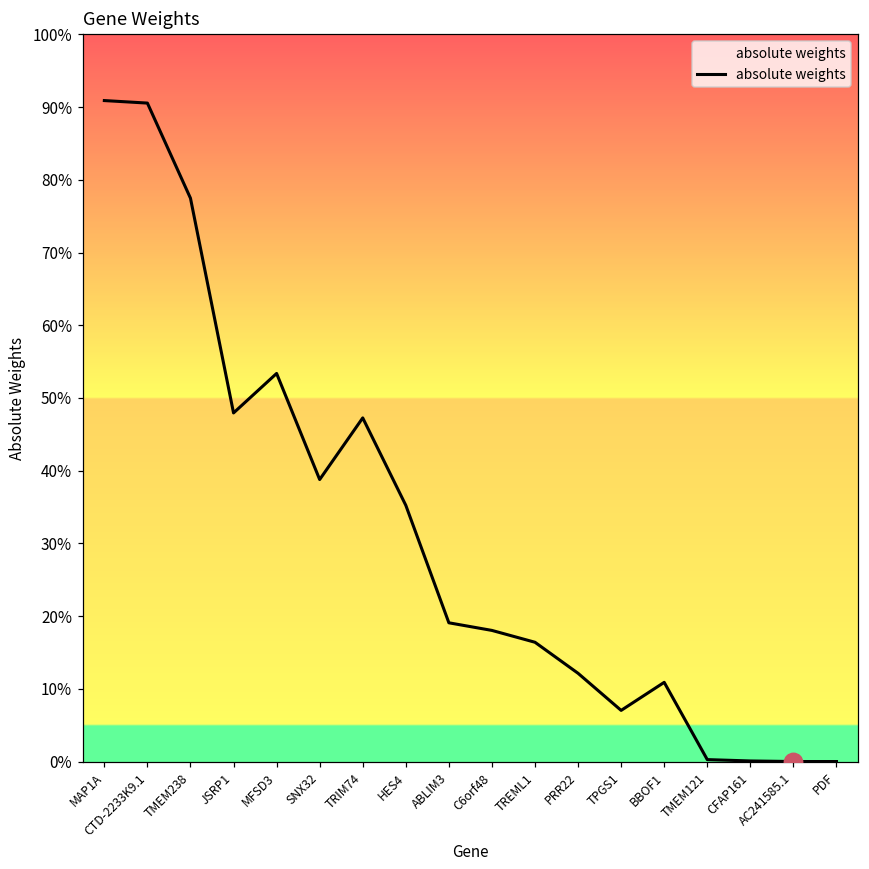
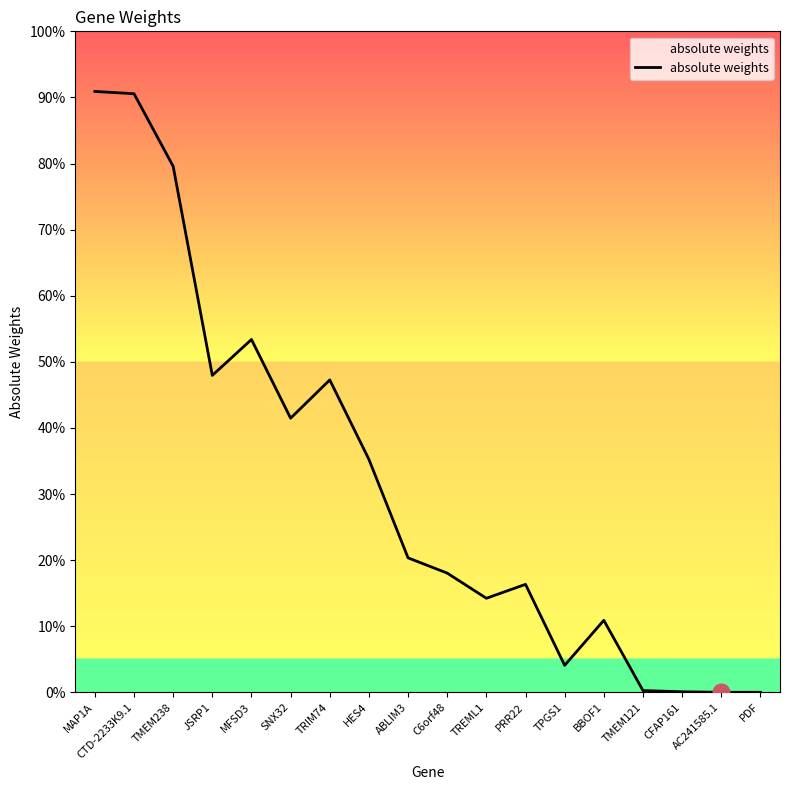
absolute weights, TMEM238: 77% -> 80%
absolute weights, SNX32: 39% -> 41%
absolute weights, ABLIM3: 19% -> 20%
absolute weights, TREML1: 16% -> 14%
absolute weights, PRR22: 12% -> 16%
absolute weights, TPGS1: 7% -> 4%
